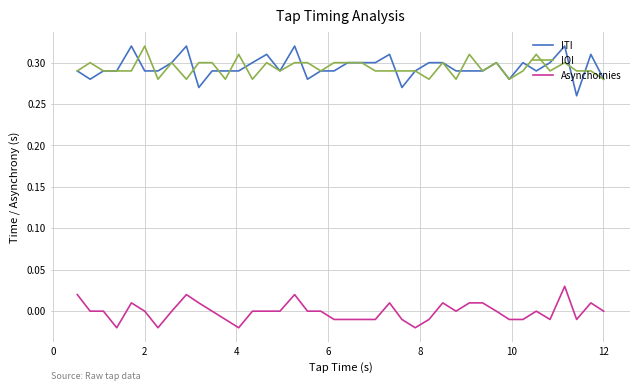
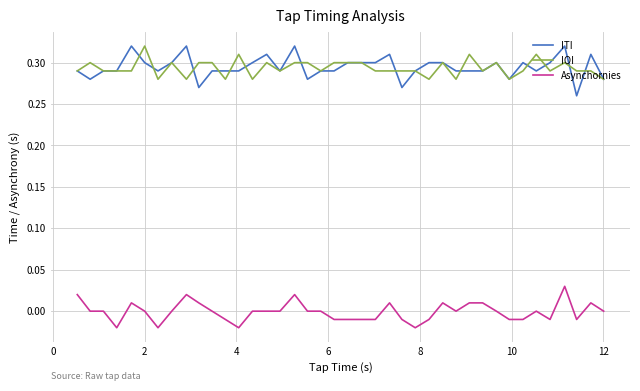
ITI, 2: 0.29 -> 0.30
